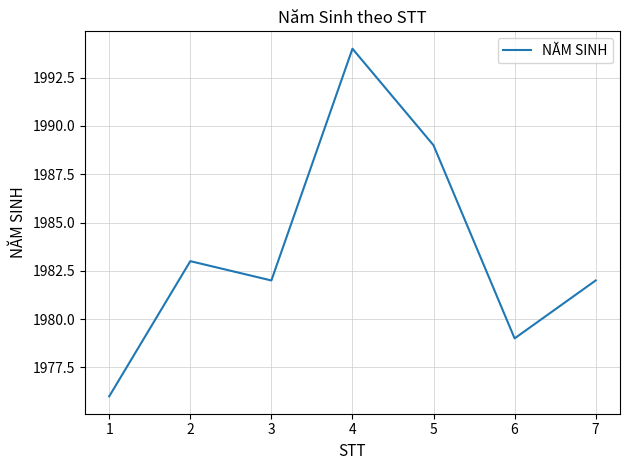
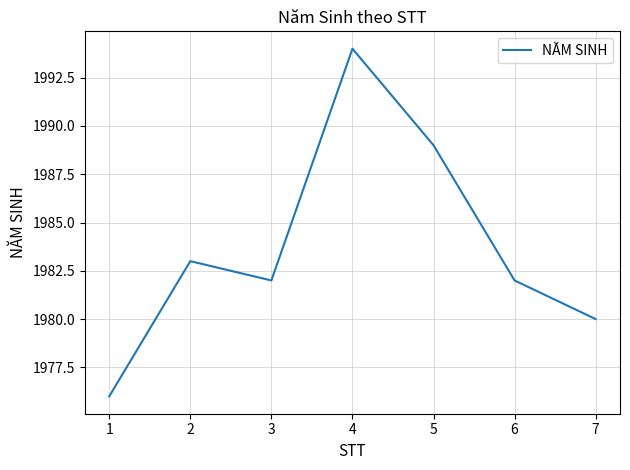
6: 1979 -> 1982
7: 1982 -> 1980
